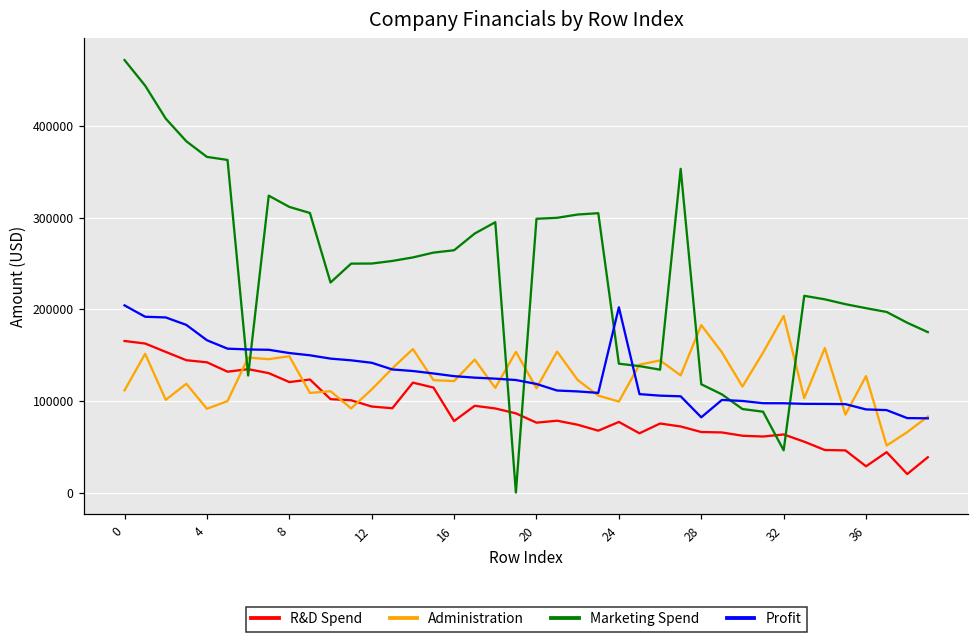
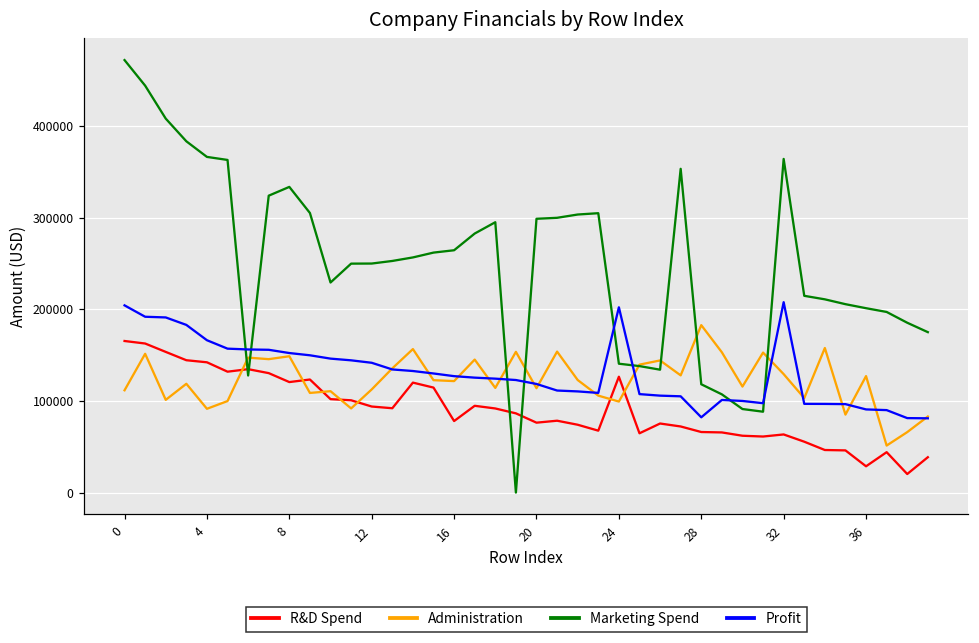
Marketing Spend, 8: 310000 -> 330000
R&D Spend, 24: 80000 -> 130000
Administration, 32: 190000 -> 130000
Marketing Spend, 32: 50000 -> 360000
Profit, 32: 100000 -> 210000
